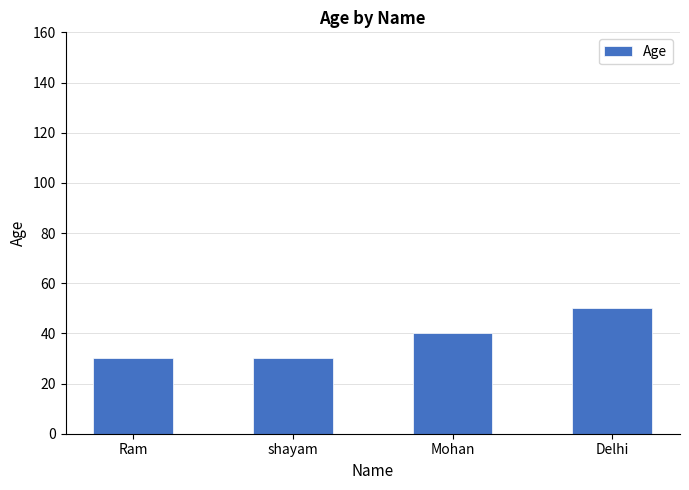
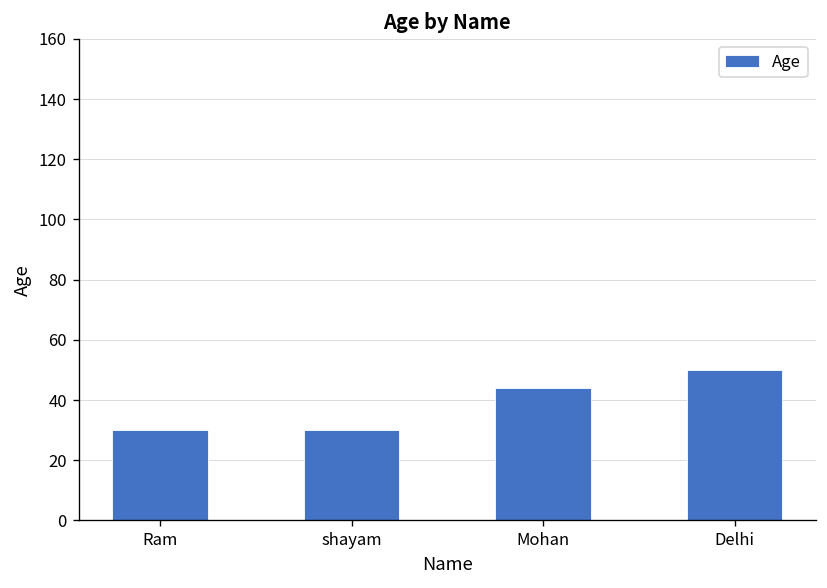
Mohan: 40 -> 44
